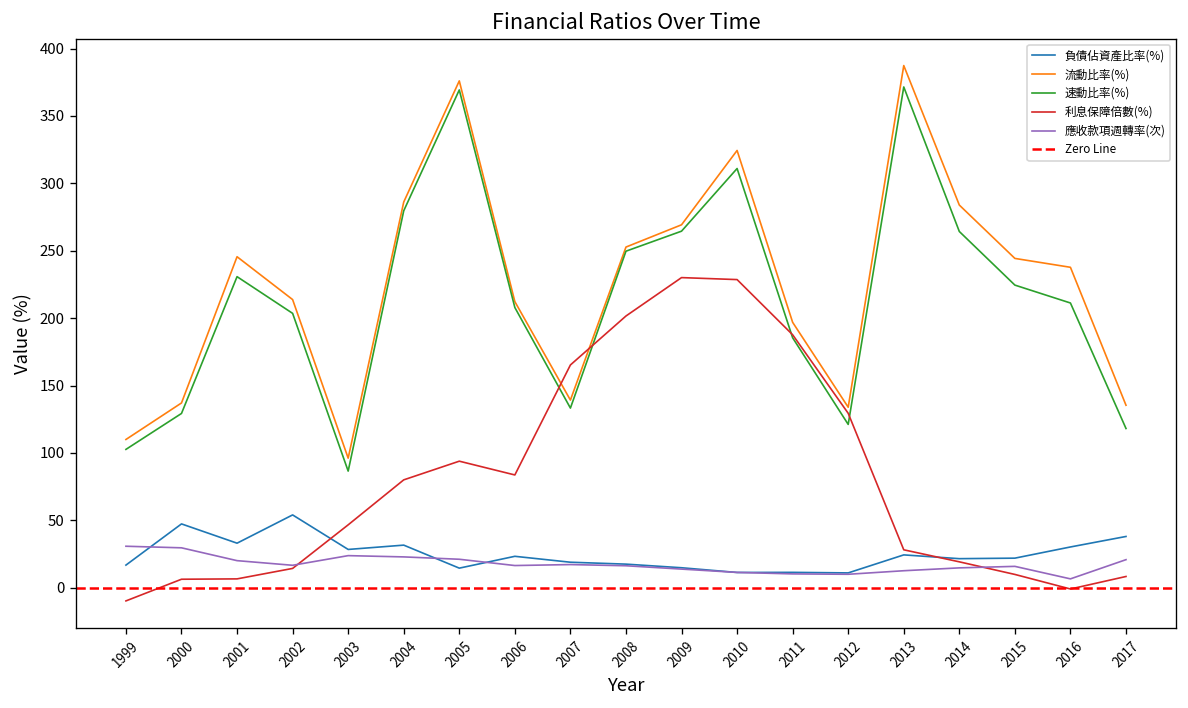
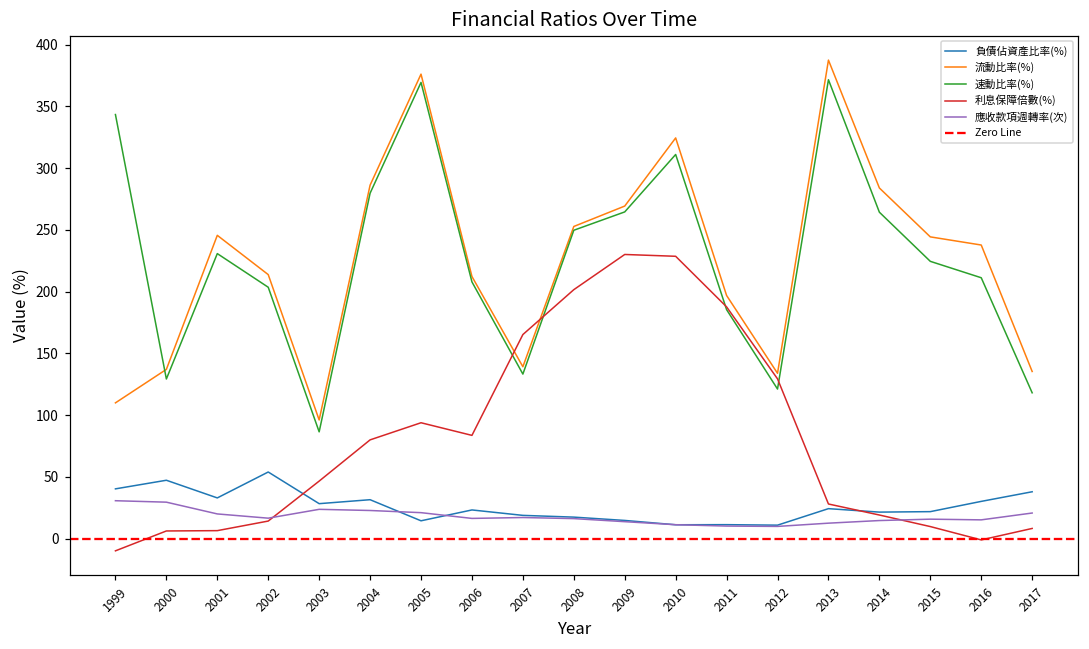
負債佔資產比率(%), 1999: 17 -> 40
速動比率(%), 1999: 103 -> 343
應收款項週轉率(次), 2016: 7 -> 15
